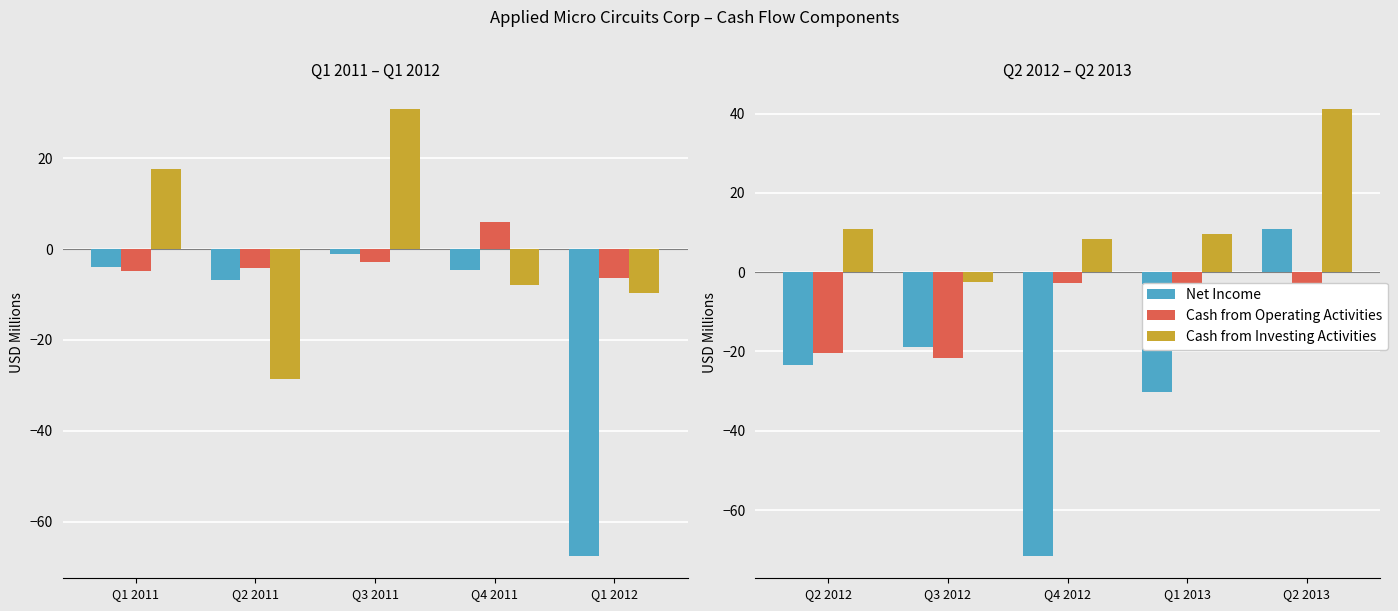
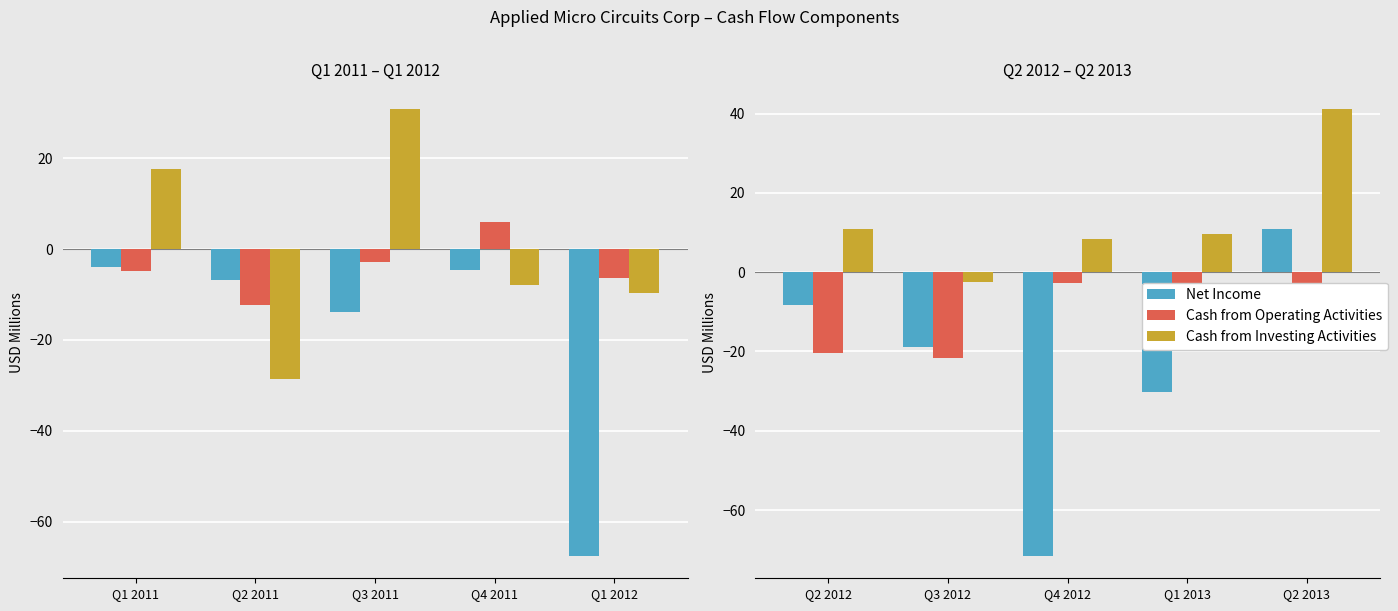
Q1 2011 – Q1 2012, Cash from Operating Activities, Q2 2011: -4 -> -12
Q1 2011 – Q1 2012, Net Income, Q3 2011: -1 -> -14
Q2 2012 – Q2 2013, Net Income, Q2 2012: -23 -> -8
